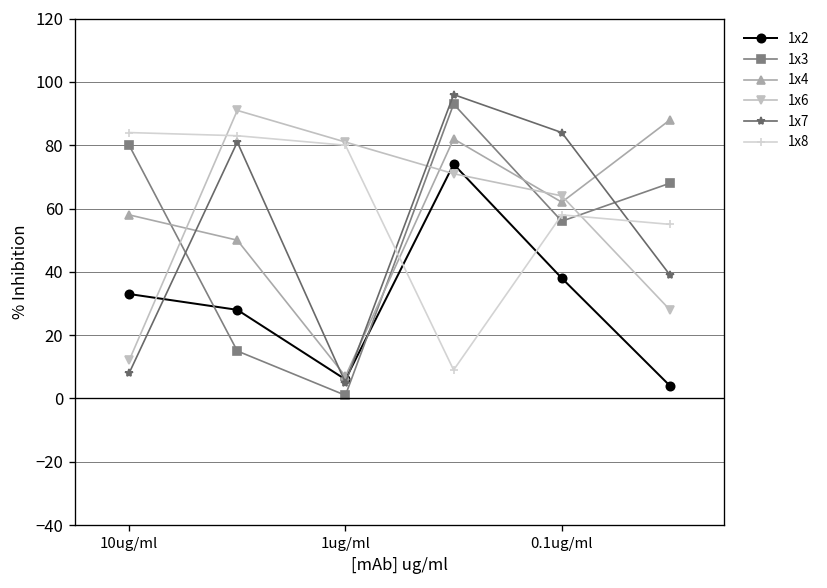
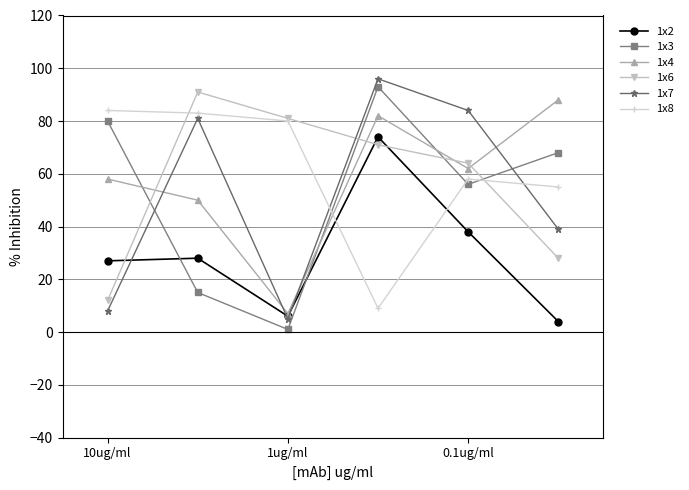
1x2, 10ug/ml: 33 -> 27
